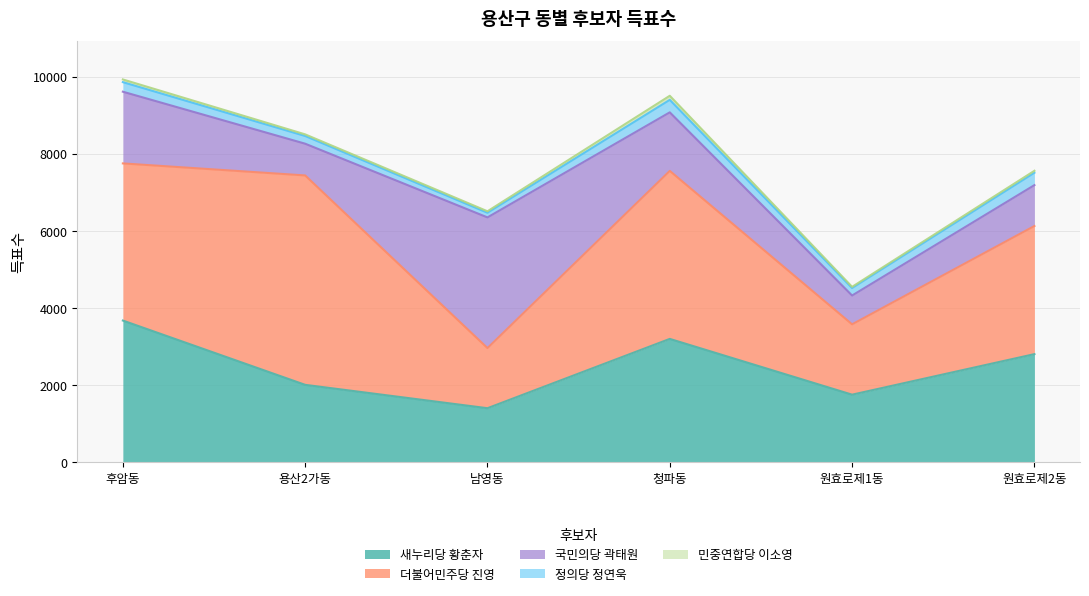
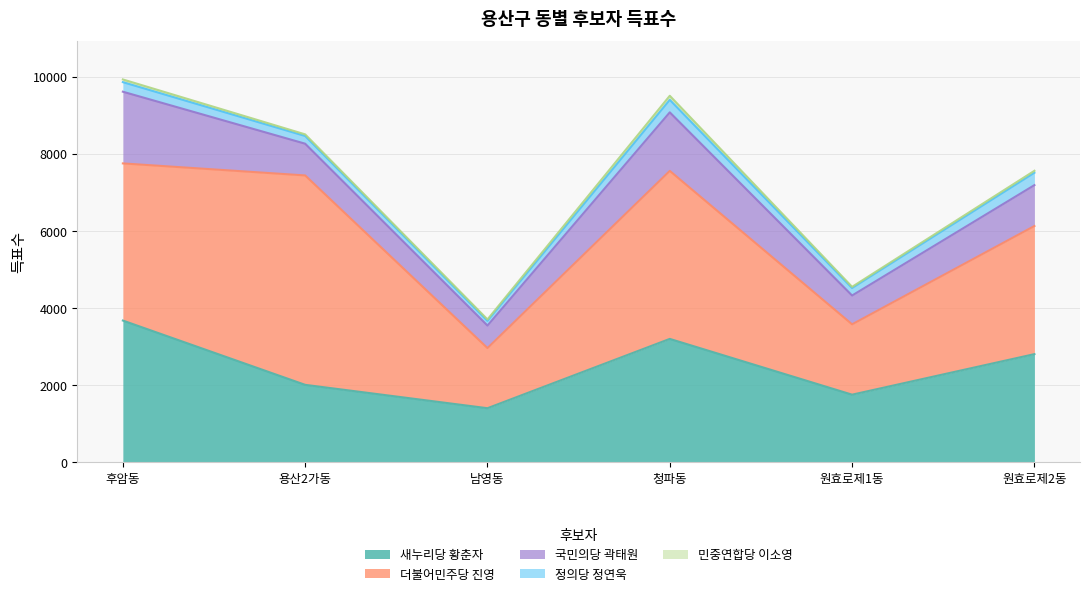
국민의당 곽태원, 남영동: 3400 -> 600
